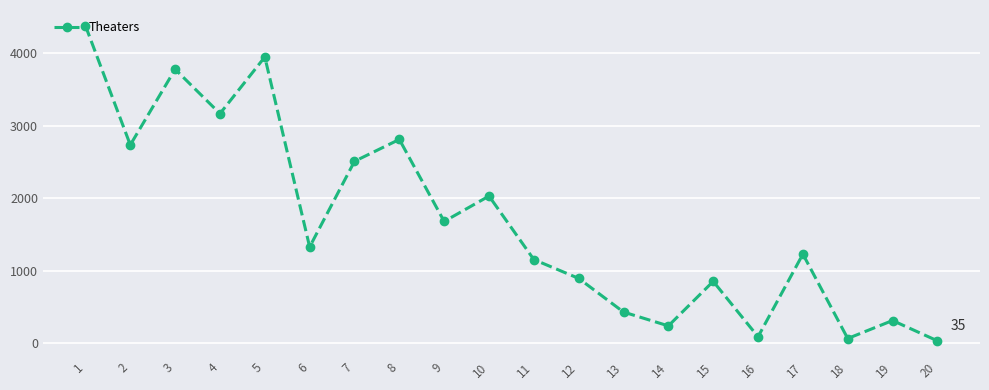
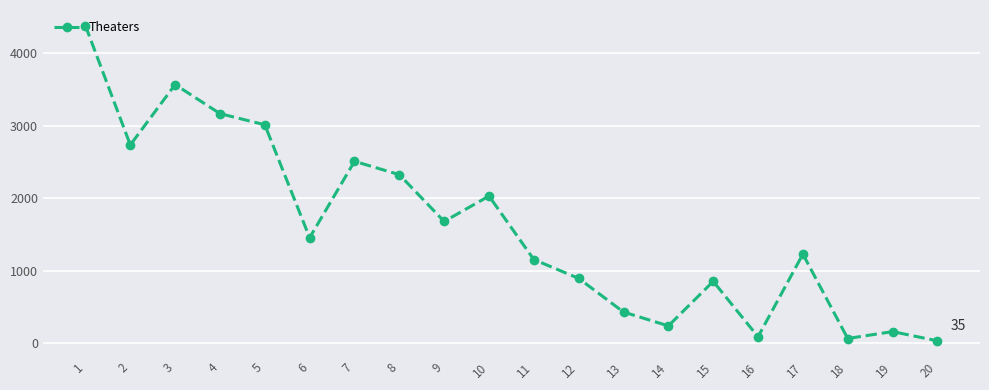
3: 3800 -> 3600
5: 4000 -> 3000
6: 1300 -> 1500
8: 2800 -> 2300
19: 300 -> 200
